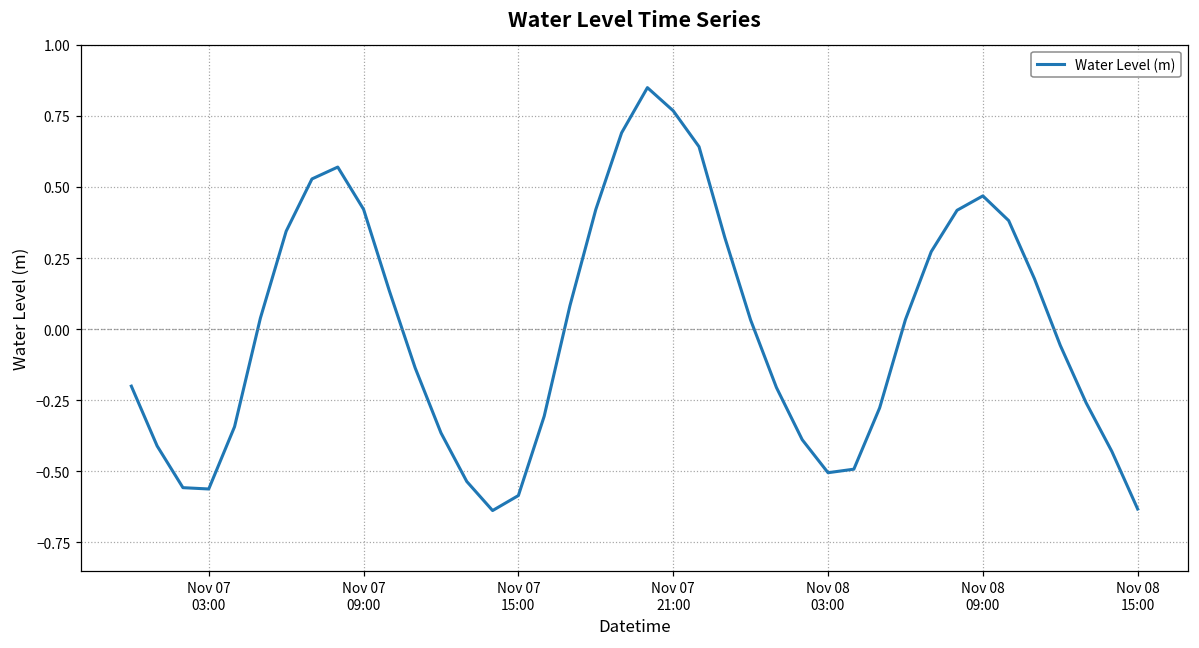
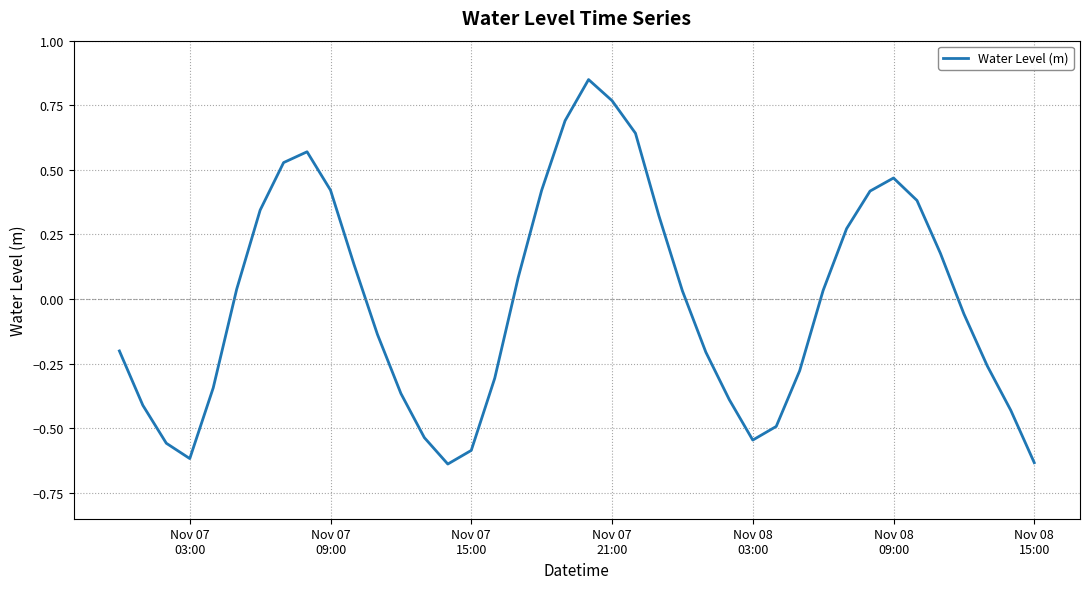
Nov 07 03:00: -0.56 -> -0.62
Nov 08 03:00: -0.51 -> -0.55
